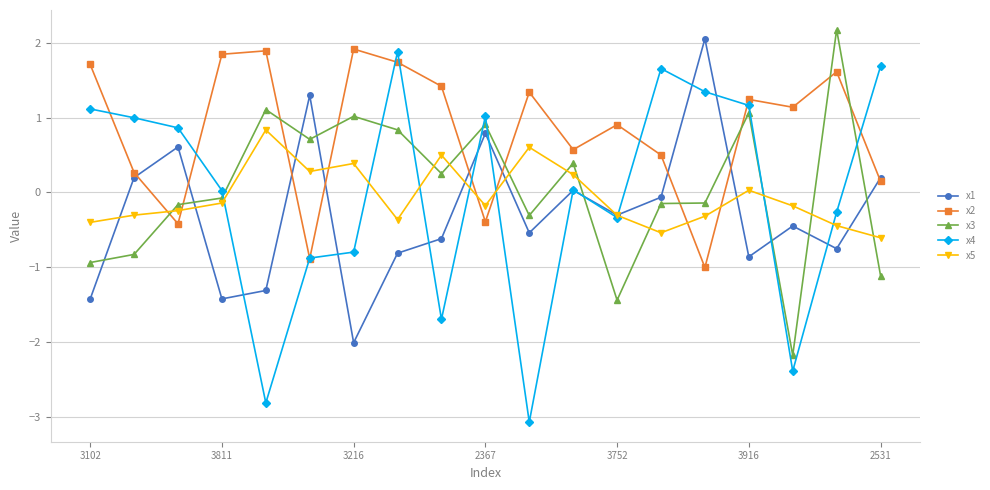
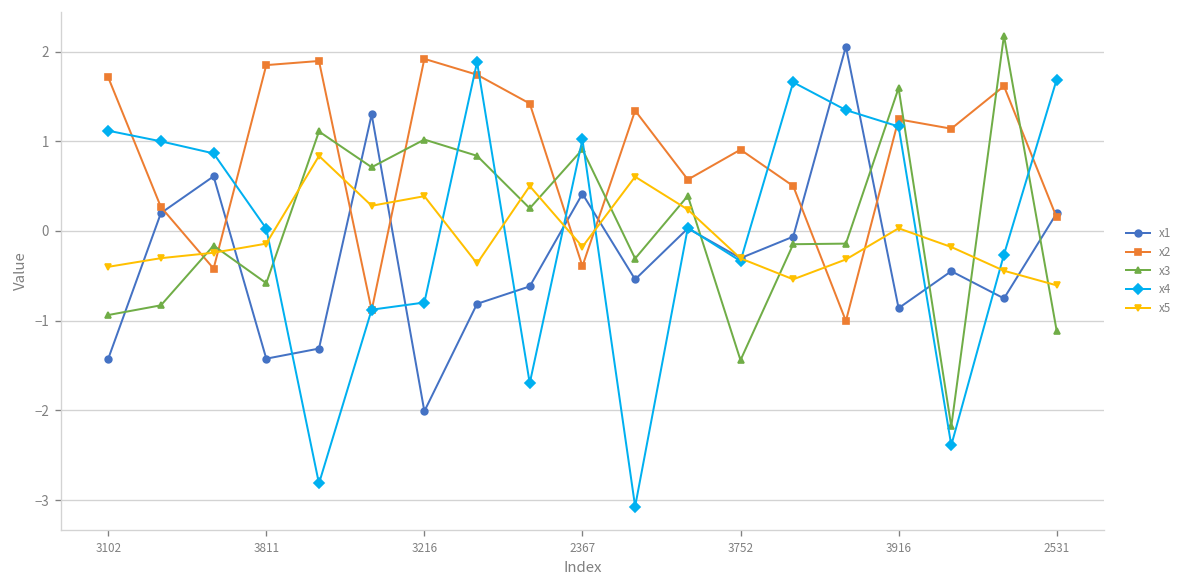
x3, 3811: -0.1 -> -0.6
x1, 2367: 0.8 -> 0.4
x3, 3916: 1.1 -> 1.6
